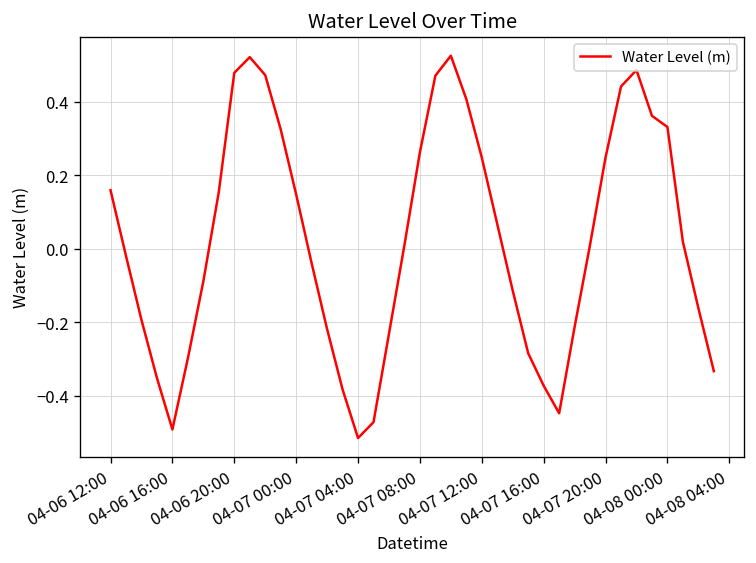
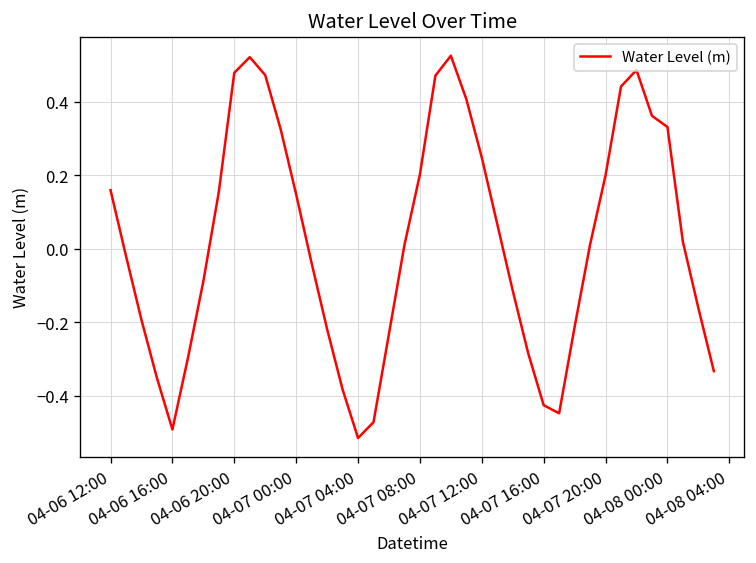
04-07 08:00: 0.26 -> 0.20
04-07 16:00: -0.37 -> -0.43
04-07 20:00: 0.25 -> 0.20
